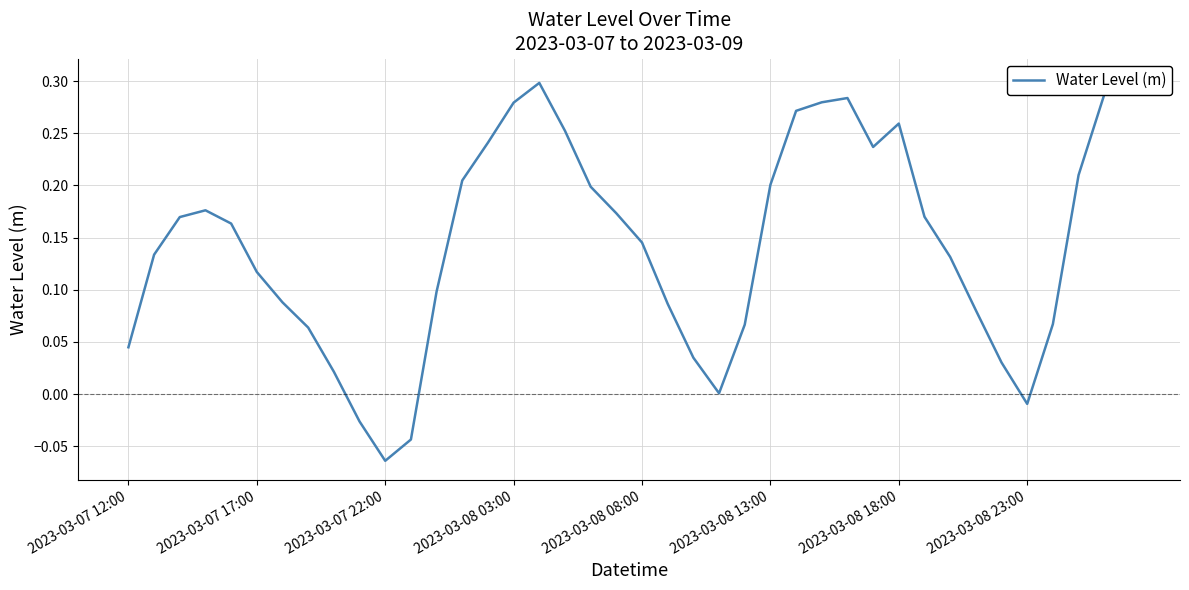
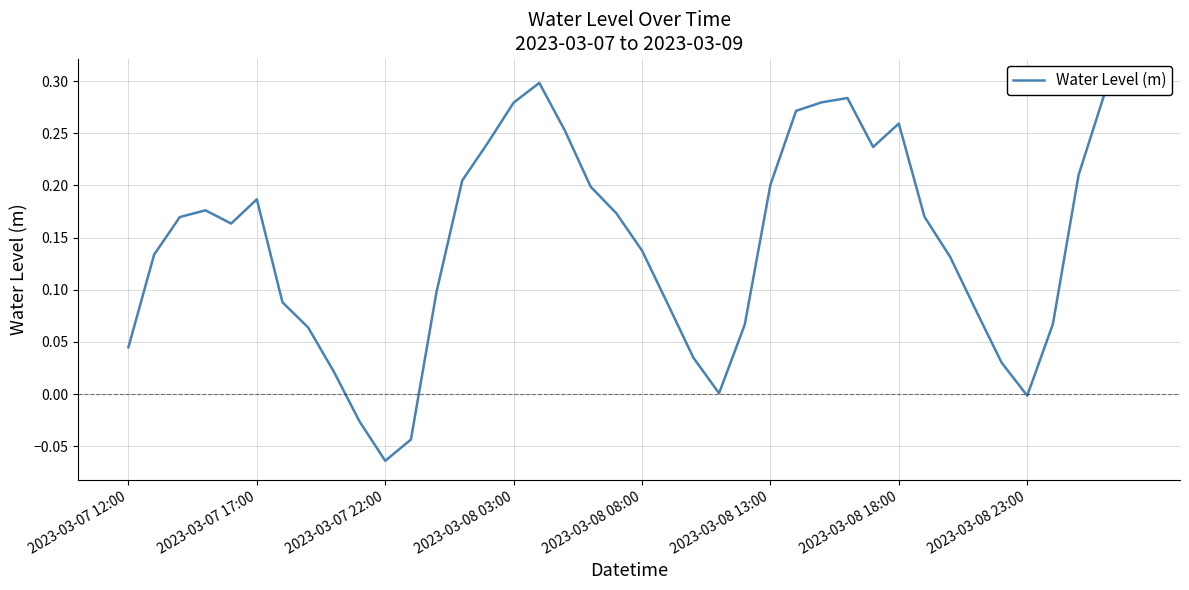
2023-03-07 17:00: 0.117 -> 0.187
2023-03-08 08:00: 0.145 -> 0.138
2023-03-08 23:00: -0.009 -> -0.002
